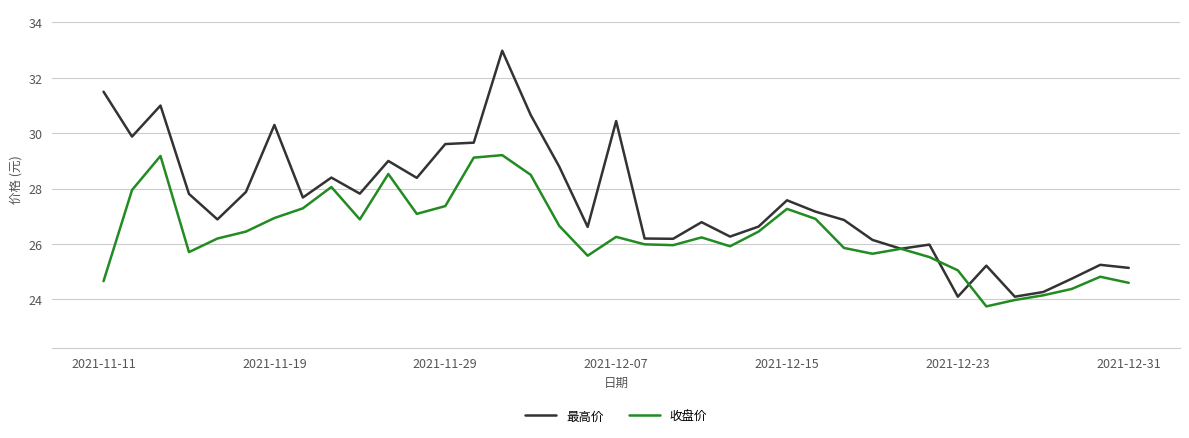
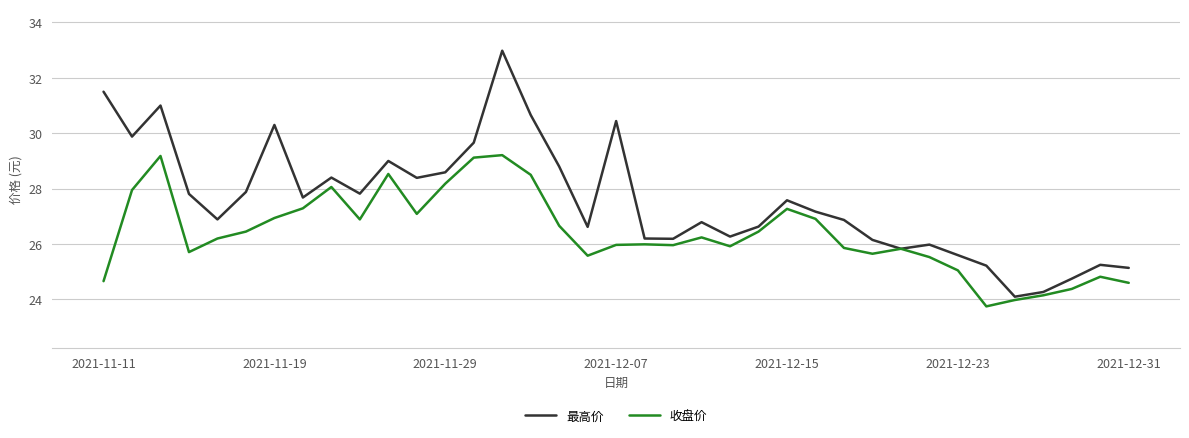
最高价, 2021-11-29: 29.6 -> 28.6
收盘价, 2021-11-29: 27.4 -> 28.2
收盘价, 2021-12-07: 26.3 -> 26.0
最高价, 2021-12-23: 24.1 -> 25.6
